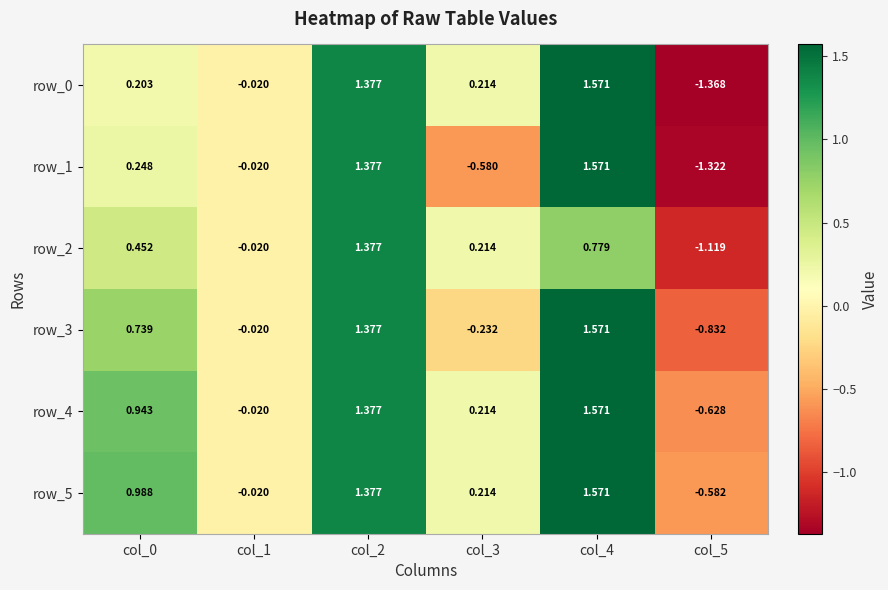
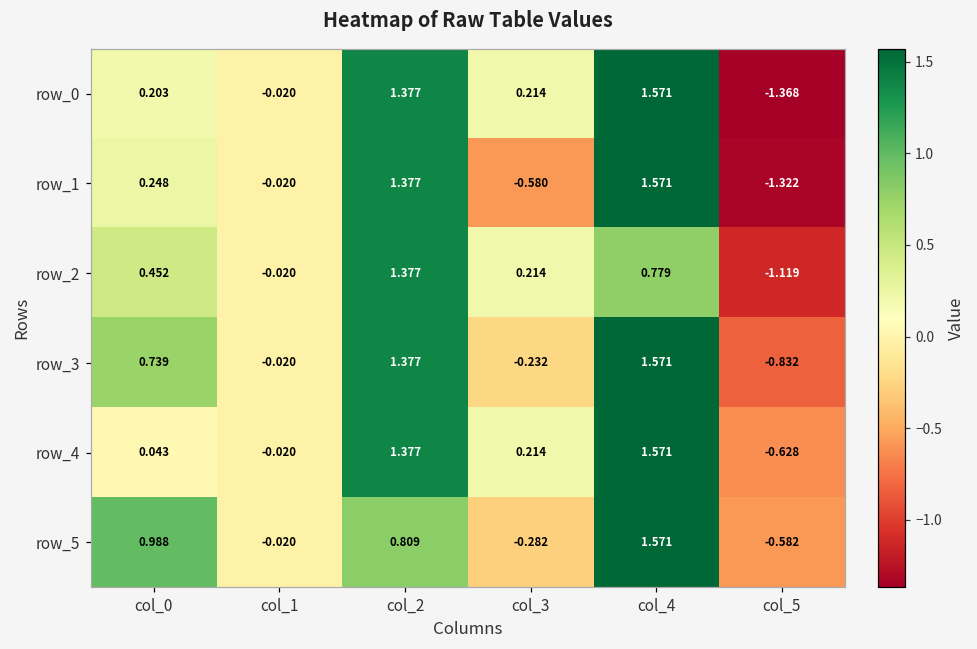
row_4, col_0: 0.943 -> 0.043
row_5, col_2: 1.377 -> 0.809
row_5, col_3: 0.214 -> -0.282
